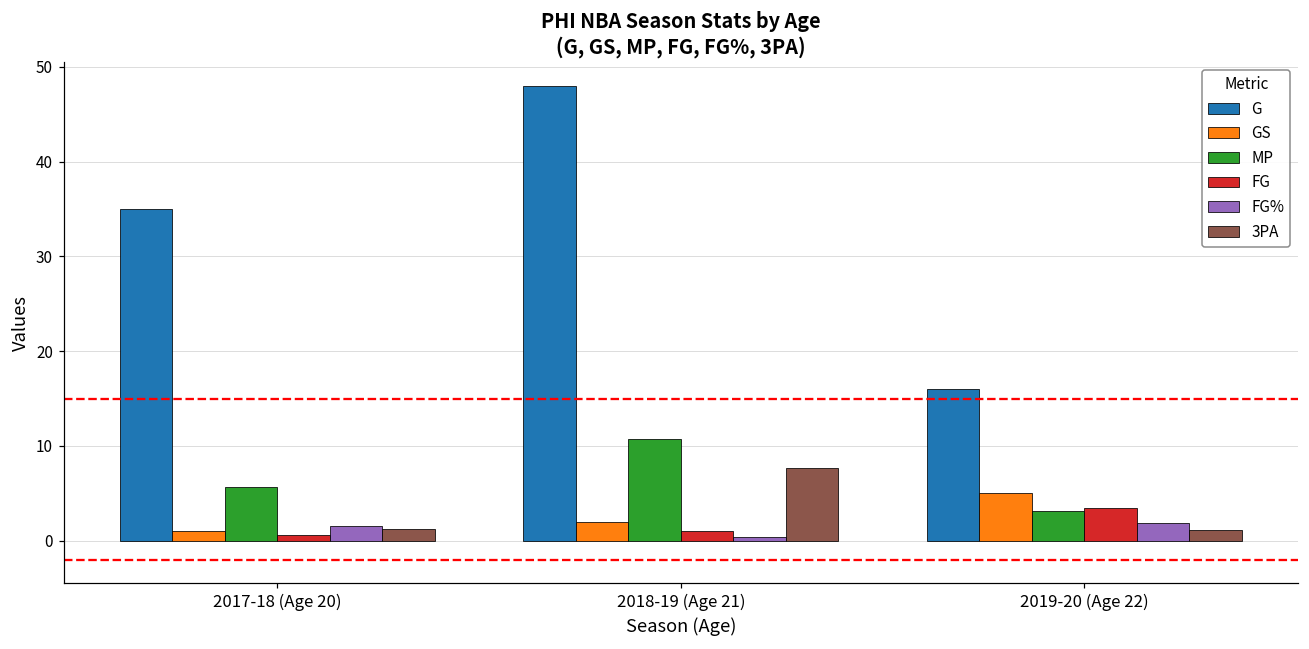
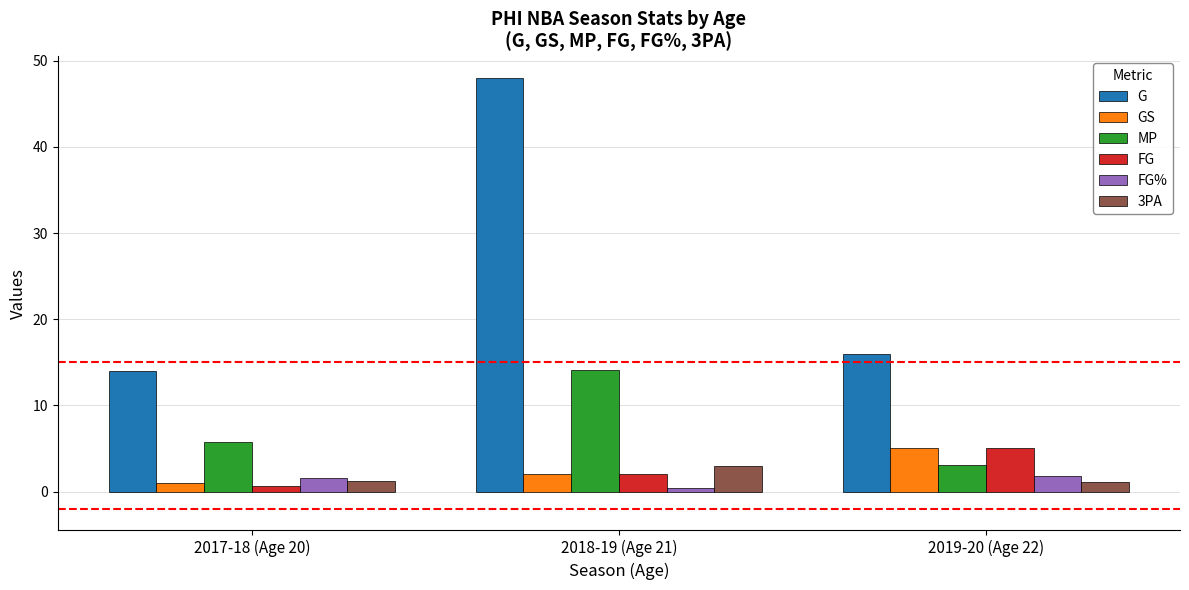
G, 2017-18 (Age 20): 35 -> 14
MP, 2018-19 (Age 21): 11 -> 14
FG, 2018-19 (Age 21): 1 -> 2
3PA, 2018-19 (Age 21): 8 -> 3
FG, 2019-20 (Age 22): 3 -> 5
